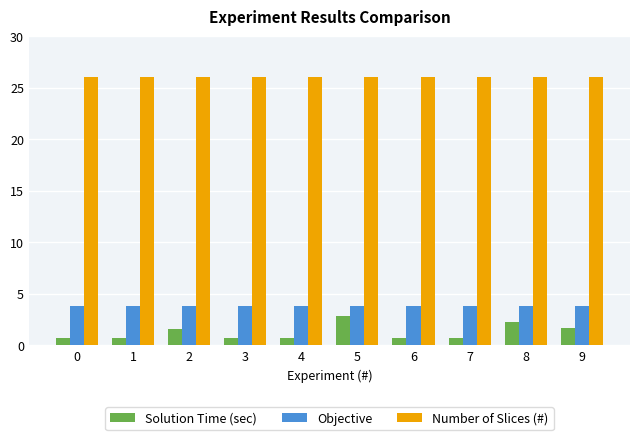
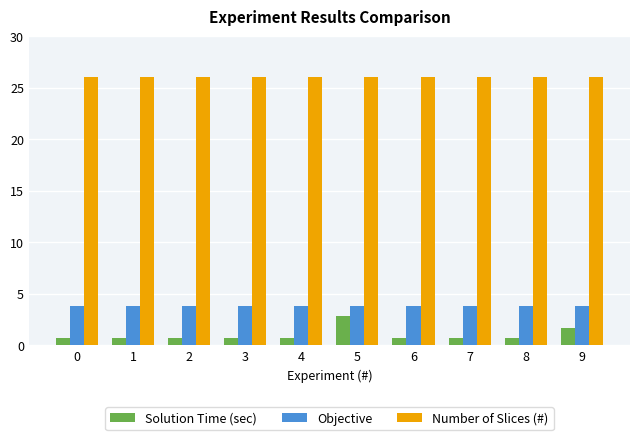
Solution Time (sec), 2: 1.6 -> 0.7
Solution Time (sec), 8: 2.2 -> 0.7
